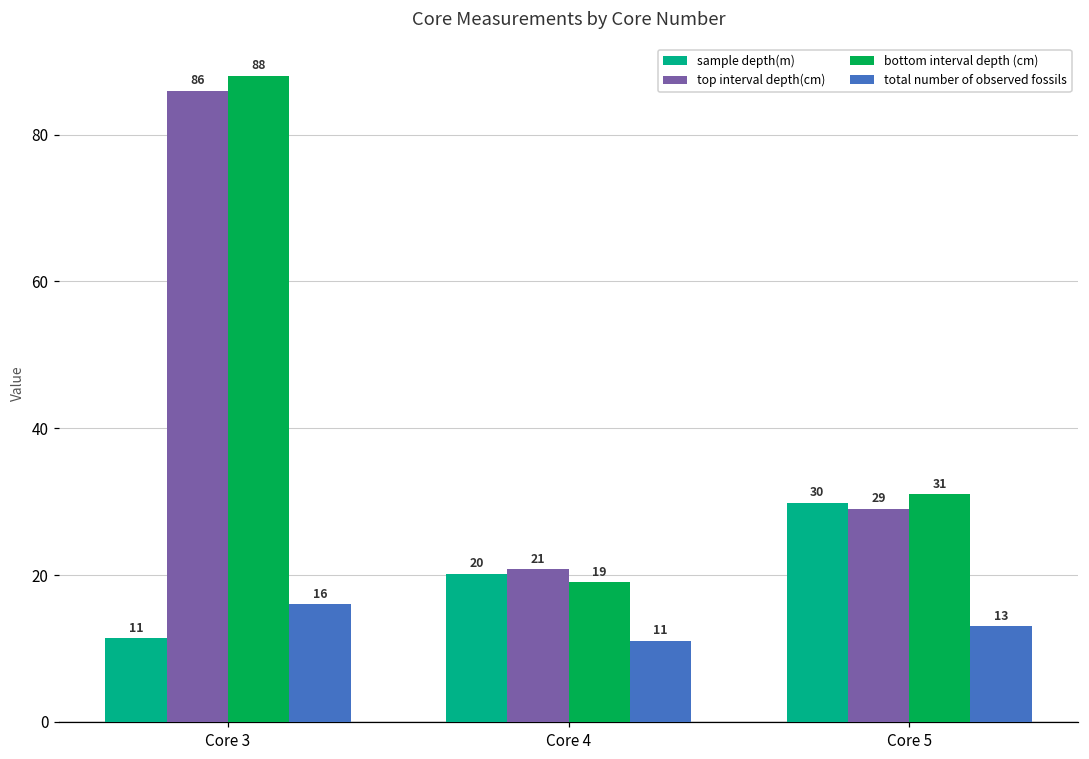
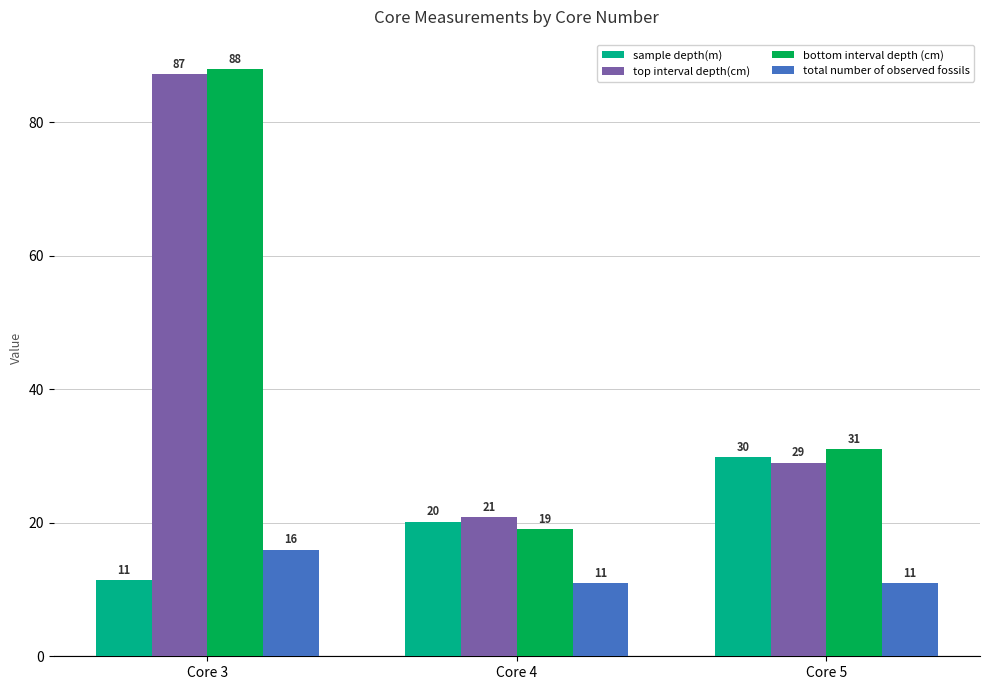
top interval depth(cm), Core 3: 86 -> 87
total number of observed fossils, Core 5: 13 -> 11
